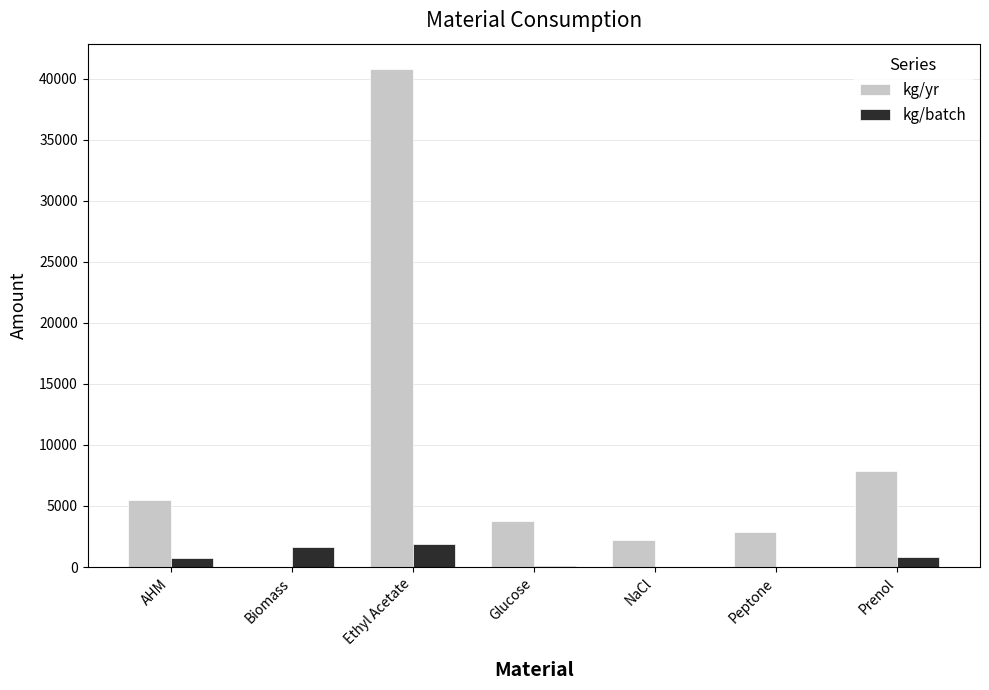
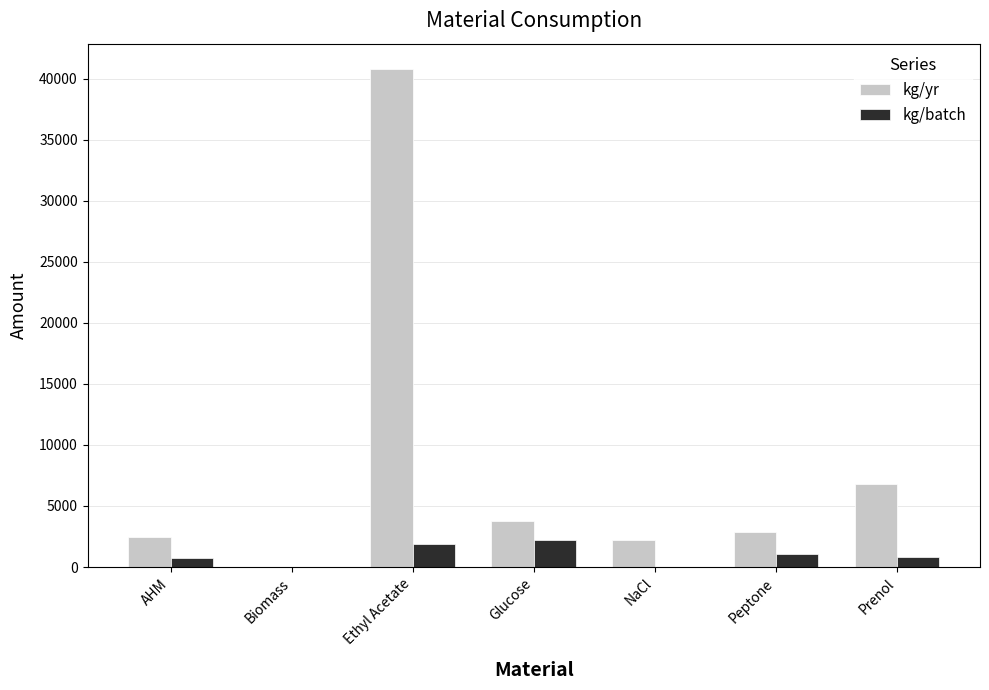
kg/yr, AHM: 5500 -> 2500
kg/batch, Biomass: 1600 -> 0
kg/batch, Glucose: 0 -> 2200
kg/batch, Peptone: 0 -> 1100
kg/yr, Prenol: 7900 -> 6800
